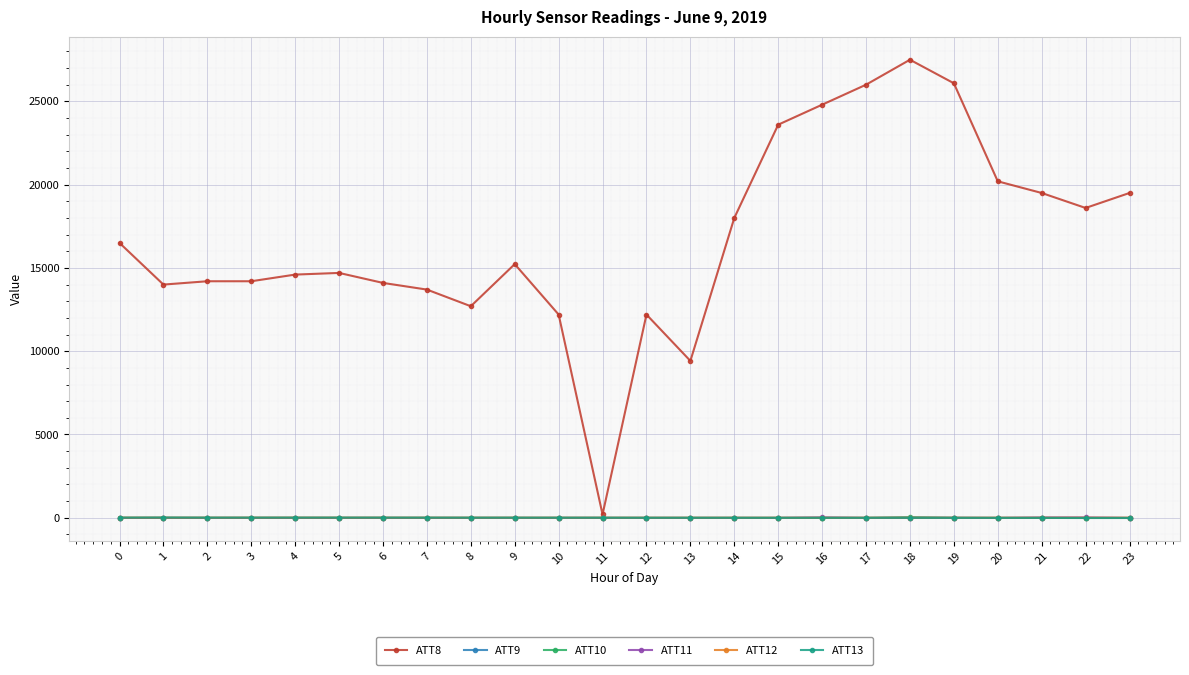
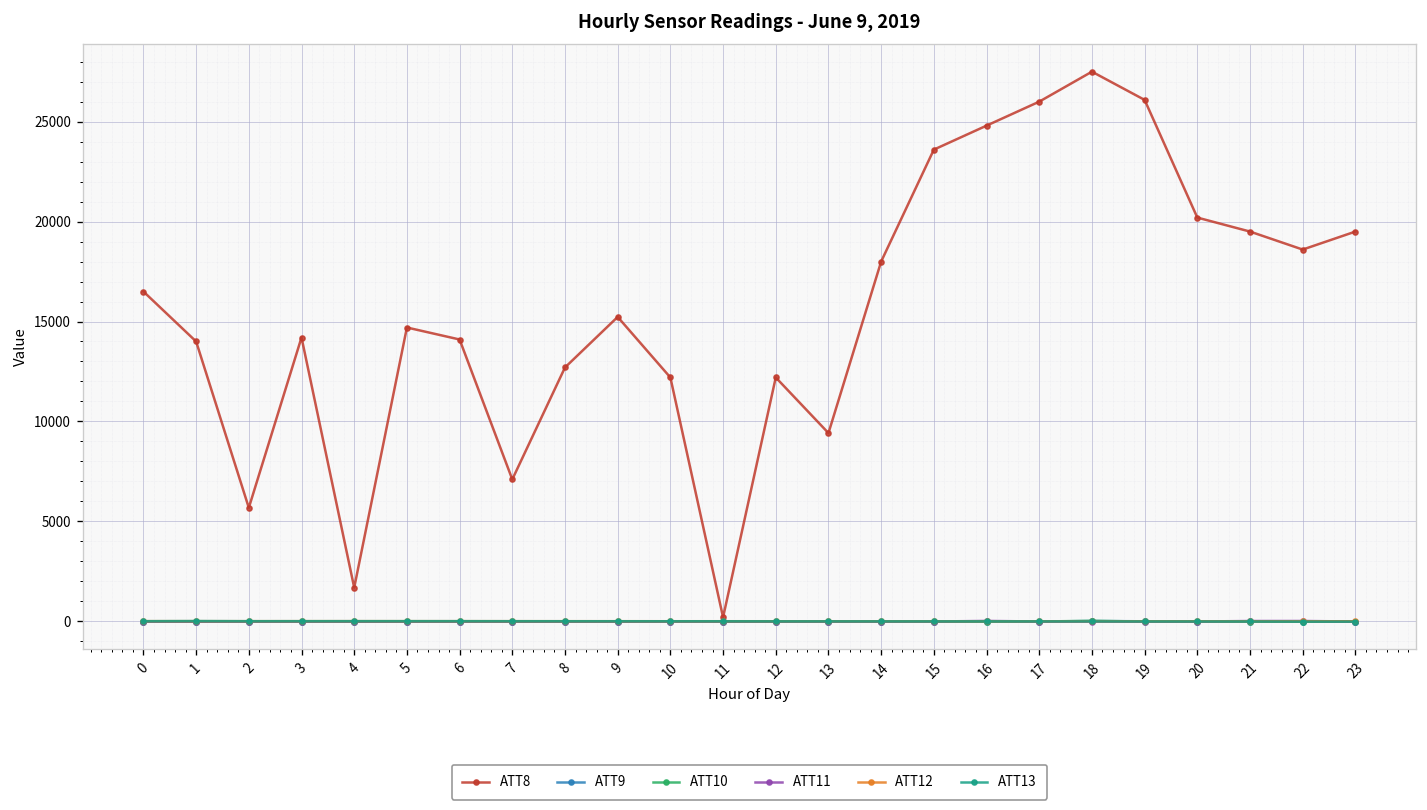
ATT8, 2: 14200 -> 5700
ATT8, 4: 14600 -> 1700
ATT8, 7: 13700 -> 7100
